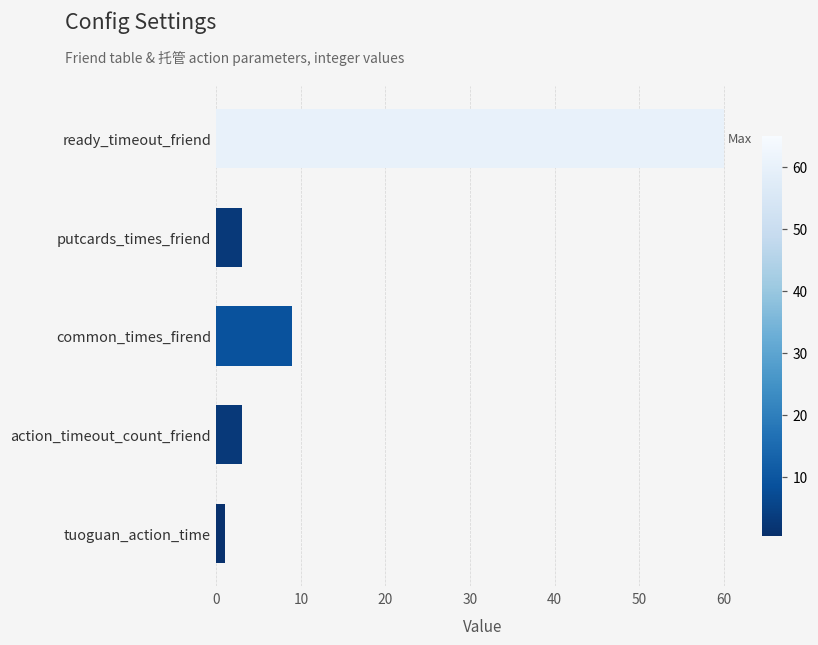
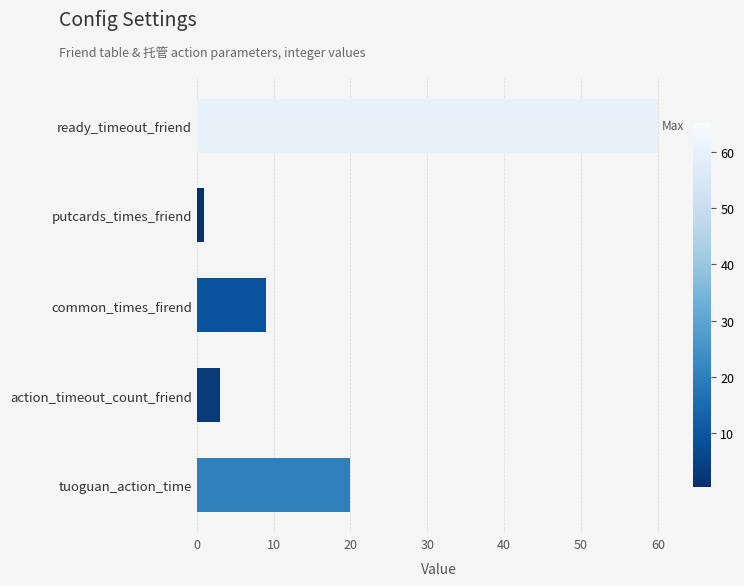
putcards_times_friend: 3 -> 1
tuoguan_action_time: 1 -> 20
